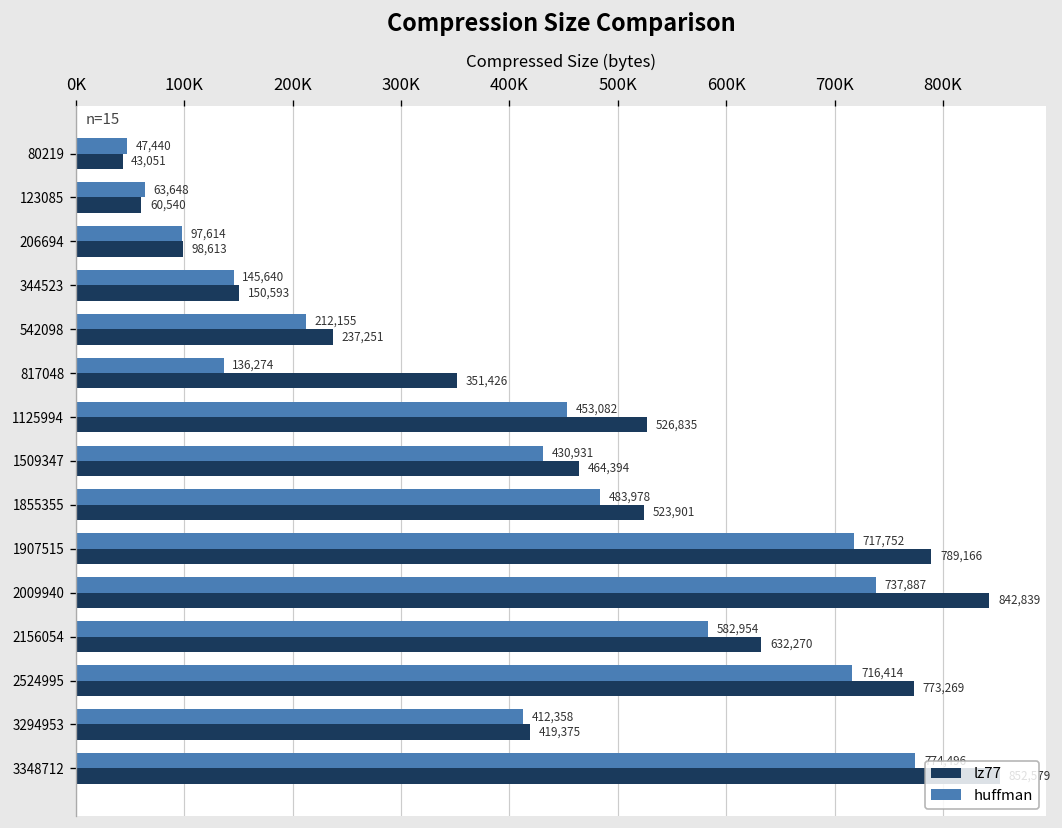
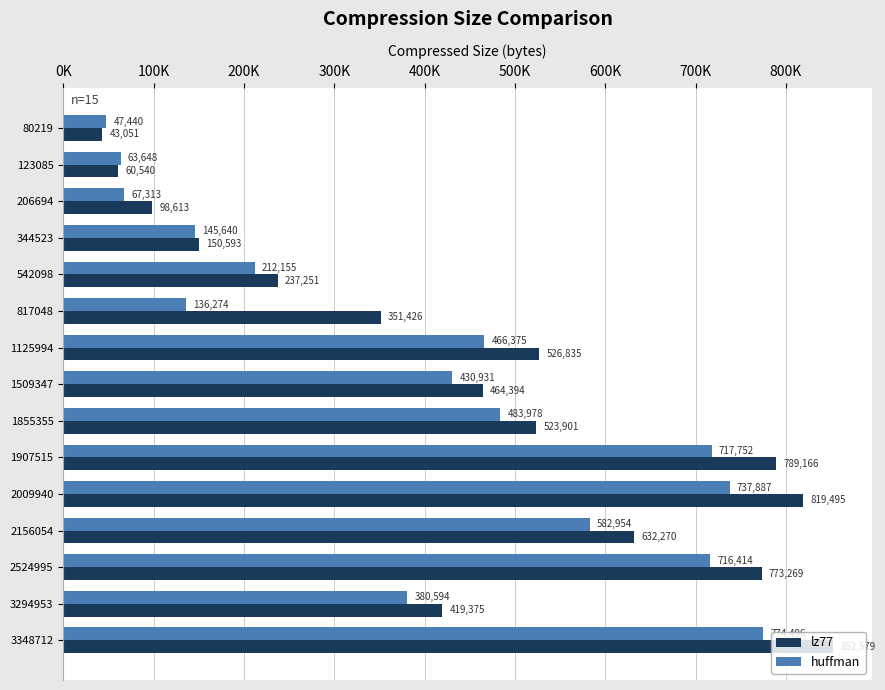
huffman, 206694: 97,614 -> 67,313
huffman, 1125994: 453,082 -> 466,375
lz77, 2009940: 842,839 -> 819,495
huffman, 3294953: 412,358 -> 380,594
